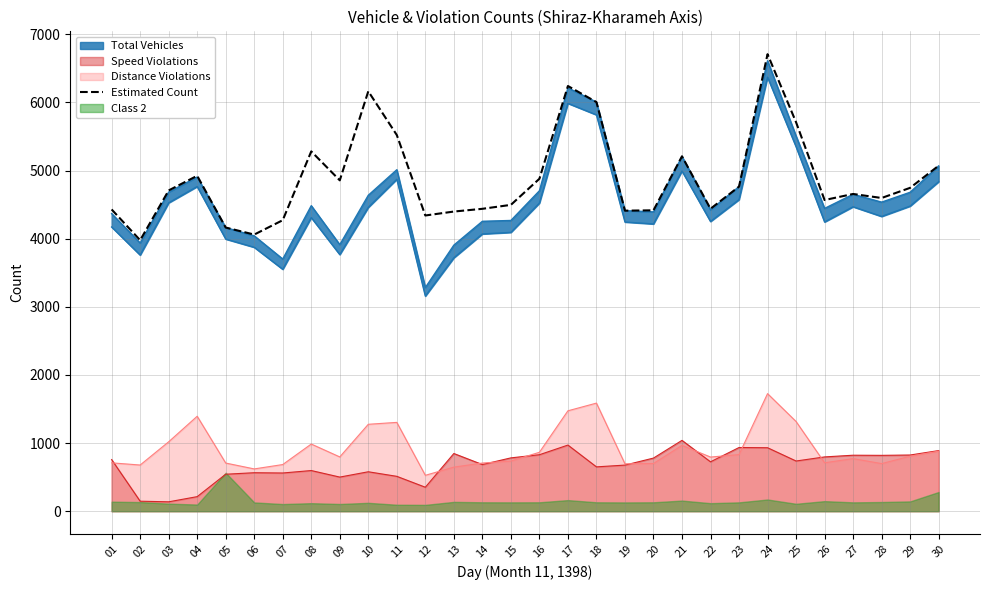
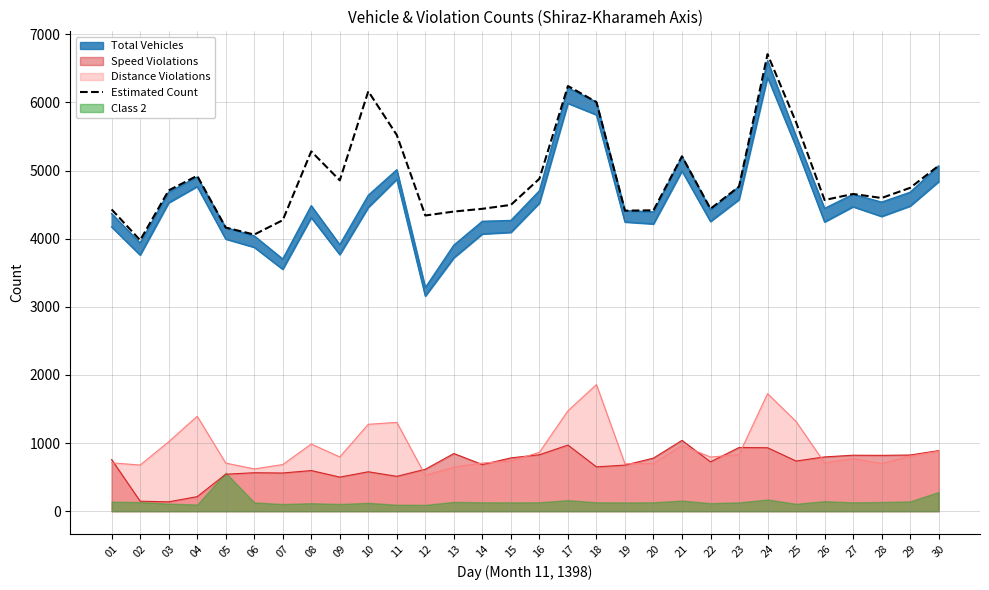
Speed Violations, 12: 400 -> 600
Distance Violations, 18: 1600 -> 1900
